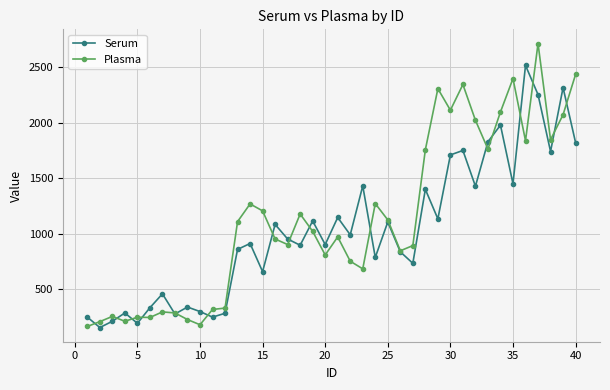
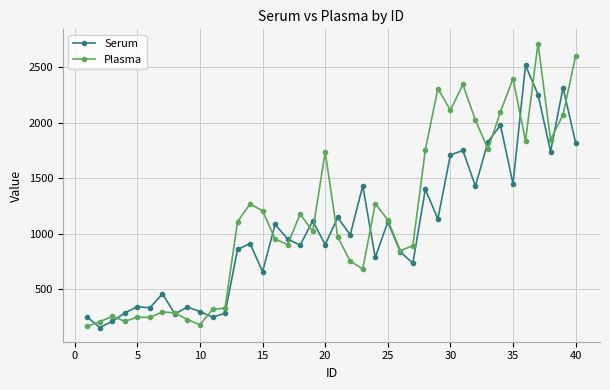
Serum, 5: 190 -> 340
Plasma, 20: 810 -> 1740
Plasma, 40: 2440 -> 2600
